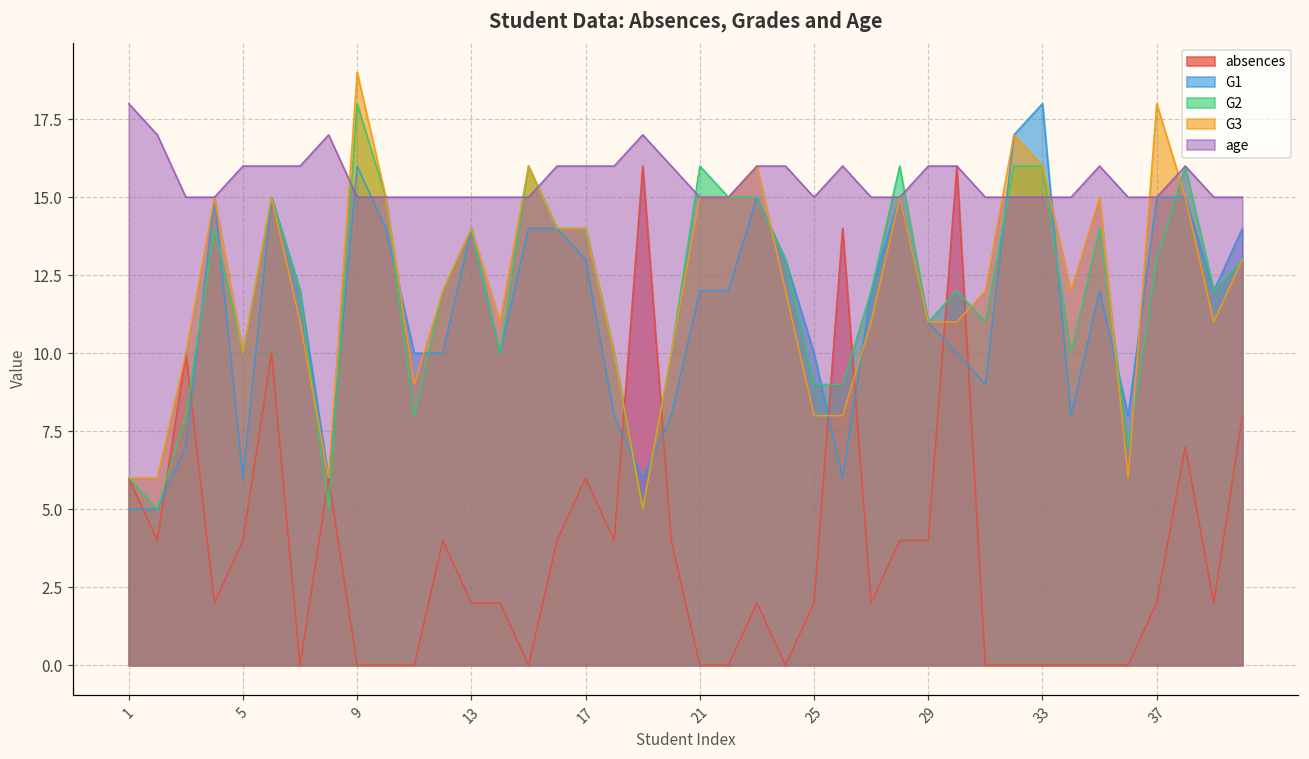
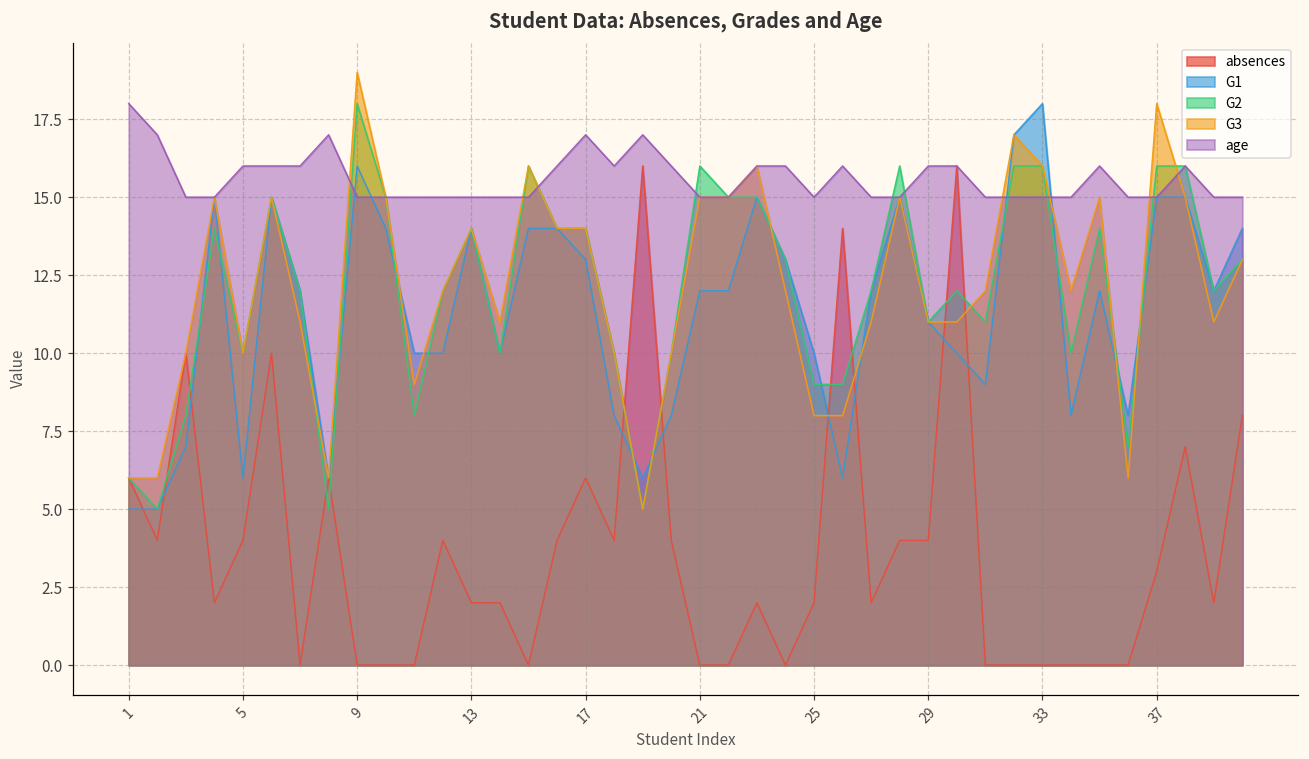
age, 17: 16 -> 17
absences, 37: 2 -> 3
G2, 37: 13 -> 16
